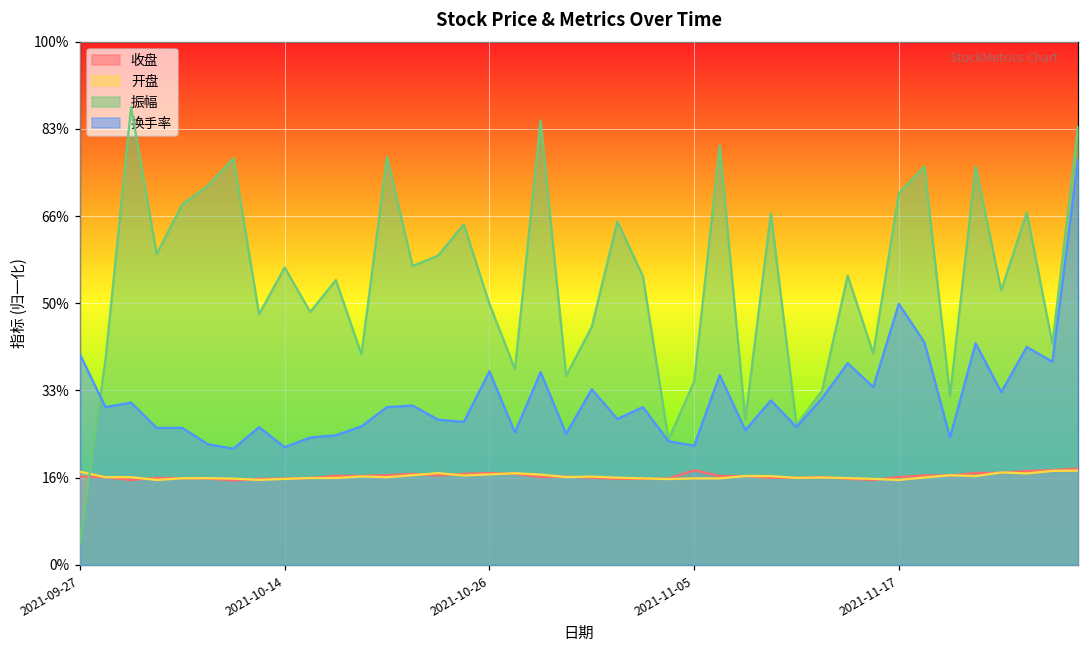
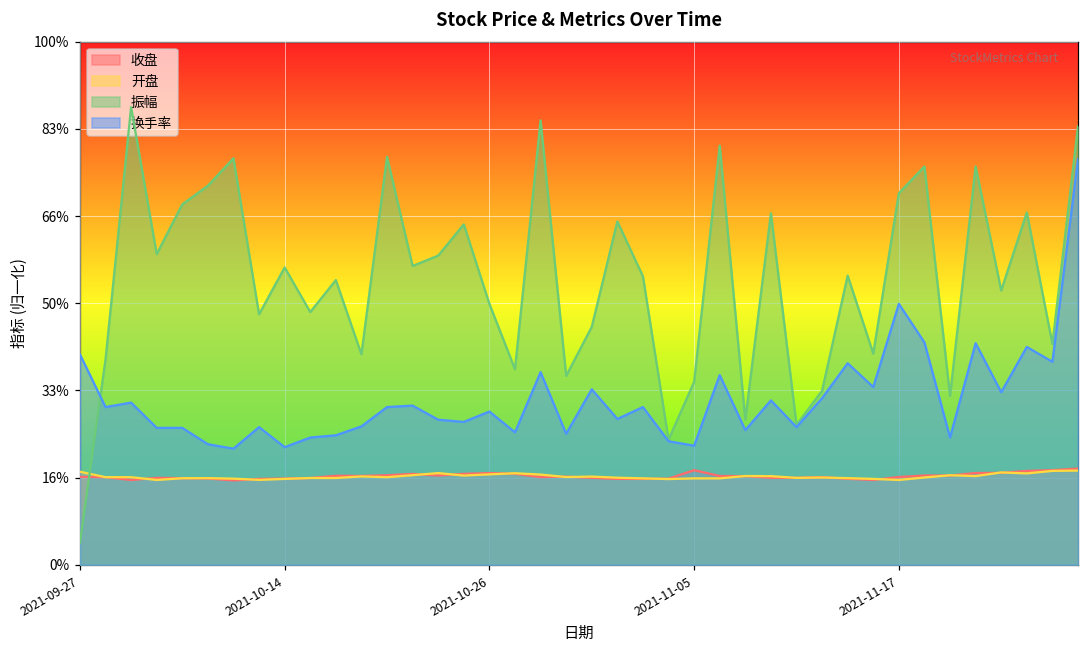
换手率, 2021-10-26: 37% -> 29%
